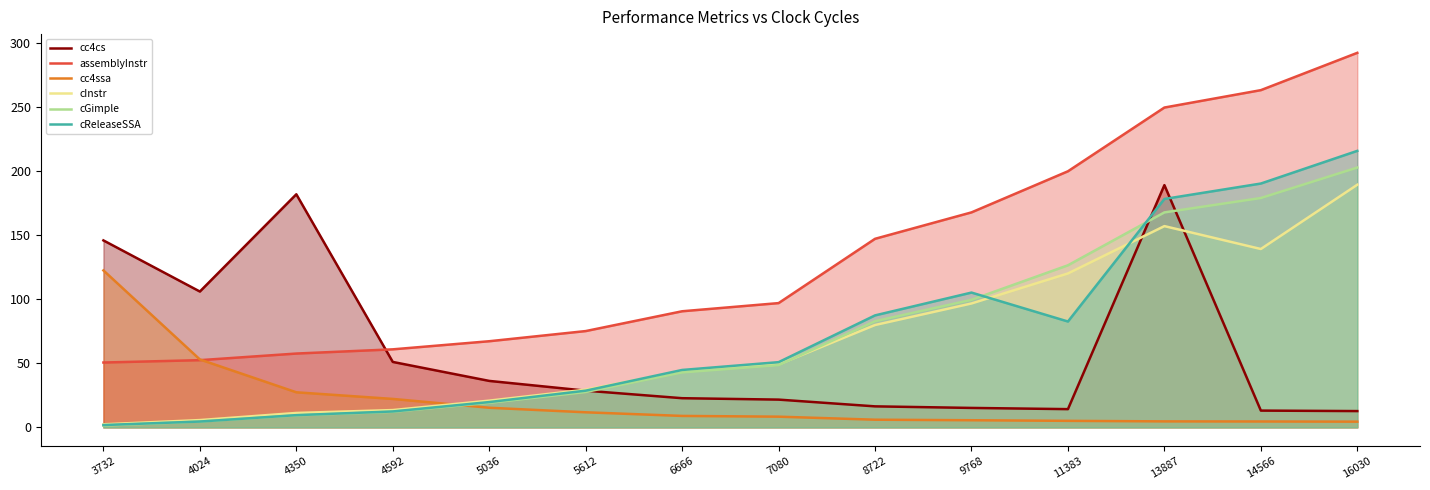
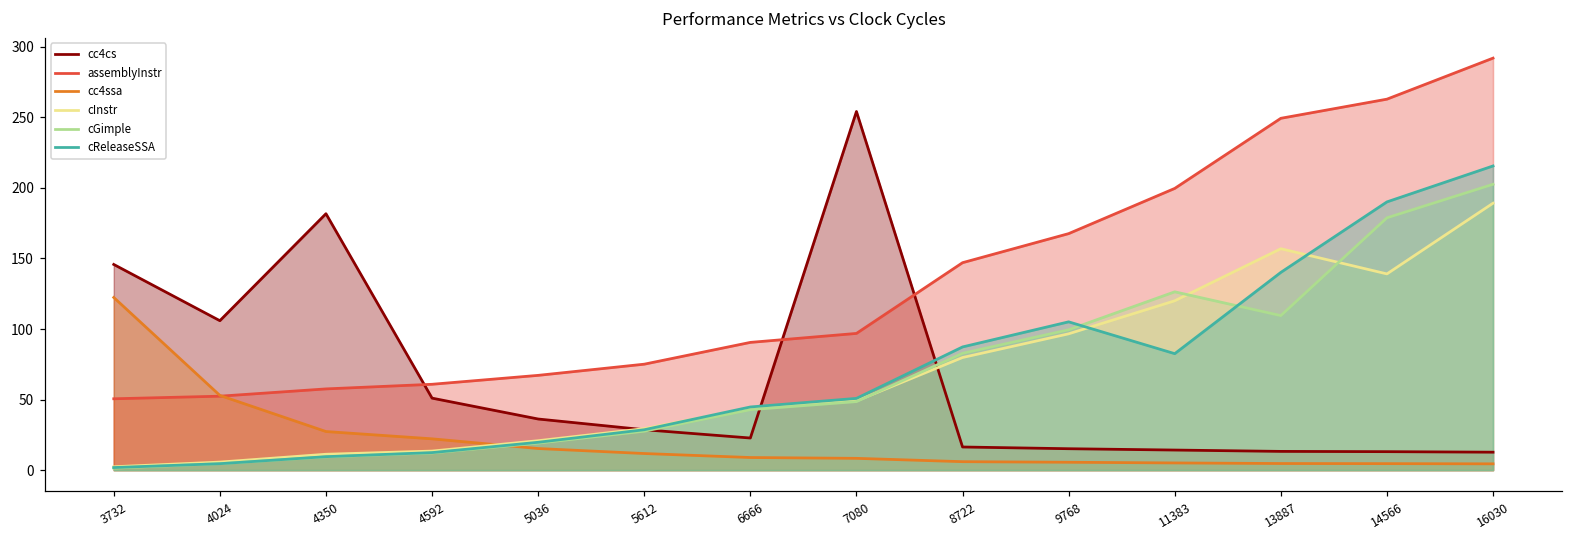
cc4cs, 7080: 22 -> 254
cc4cs, 13887: 189 -> 13
cGimple, 13887: 168 -> 110
cReleaseSSA, 13887: 178 -> 140
